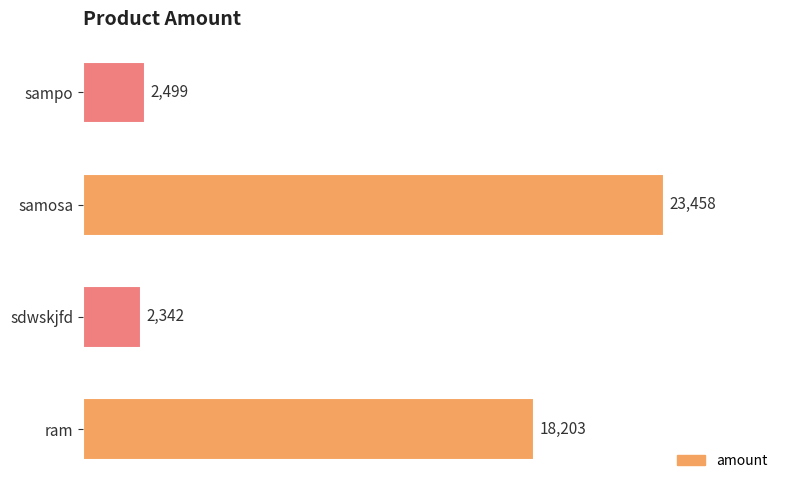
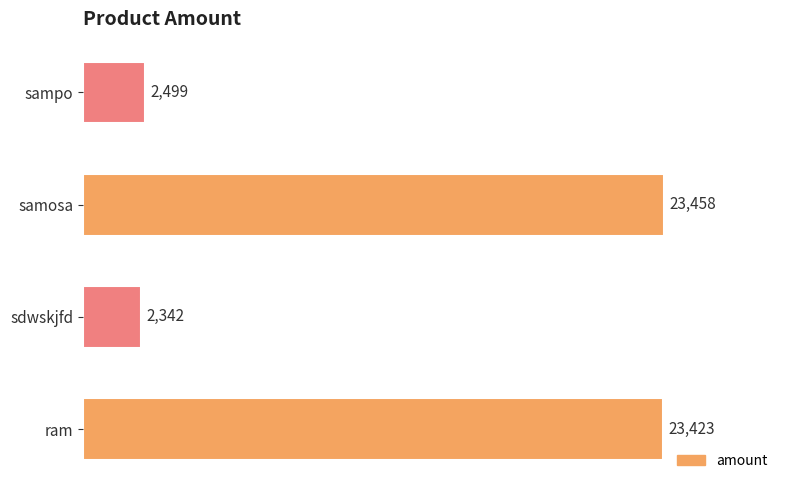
ram: 18,203 -> 23,423
